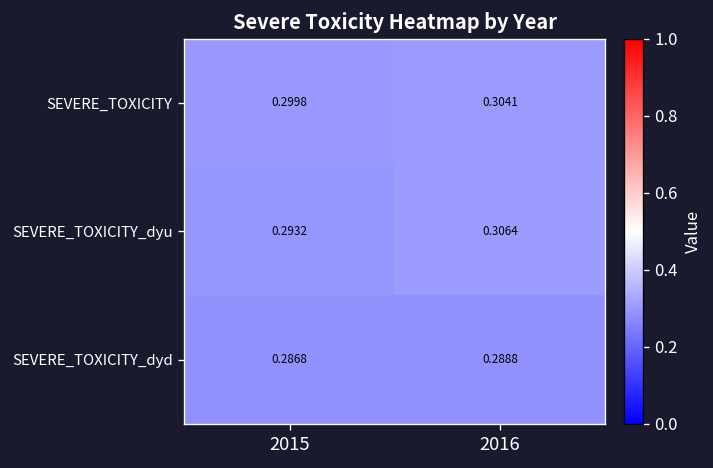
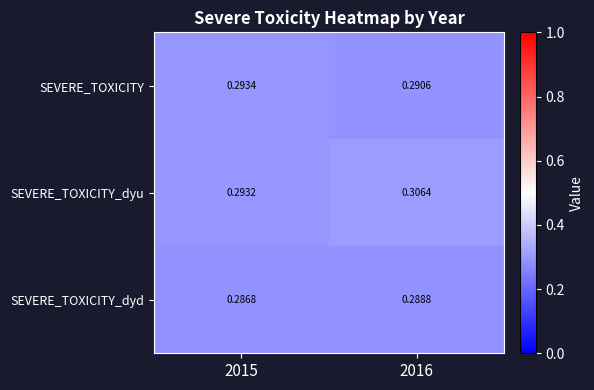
SEVERE_TOXICITY, 2015: 0.2998 -> 0.2934
SEVERE_TOXICITY, 2016: 0.3041 -> 0.2906
